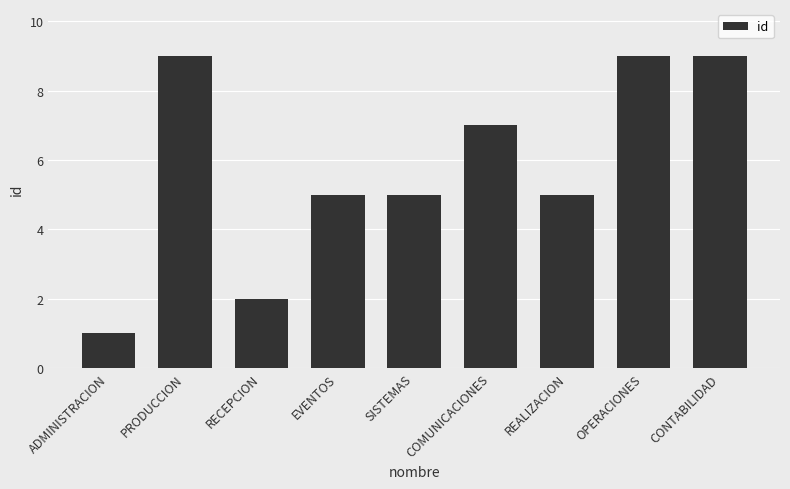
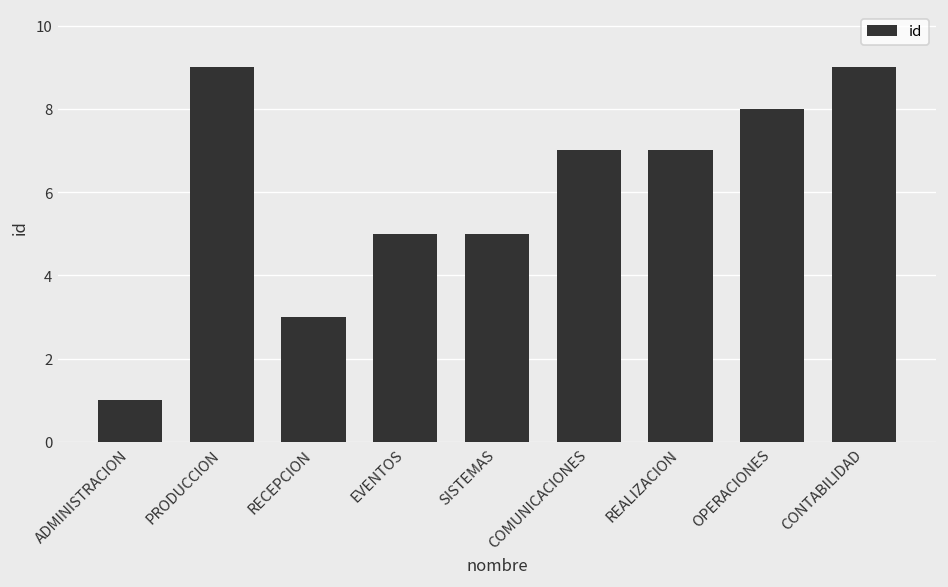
RECEPCION: 2 -> 3
REALIZACION: 5 -> 7
OPERACIONES: 9 -> 8
